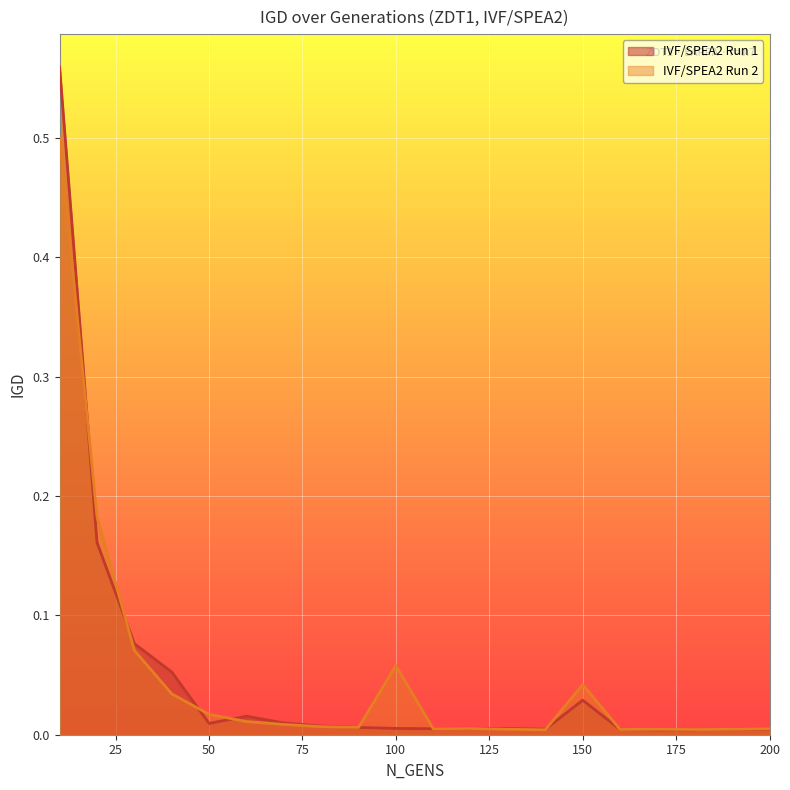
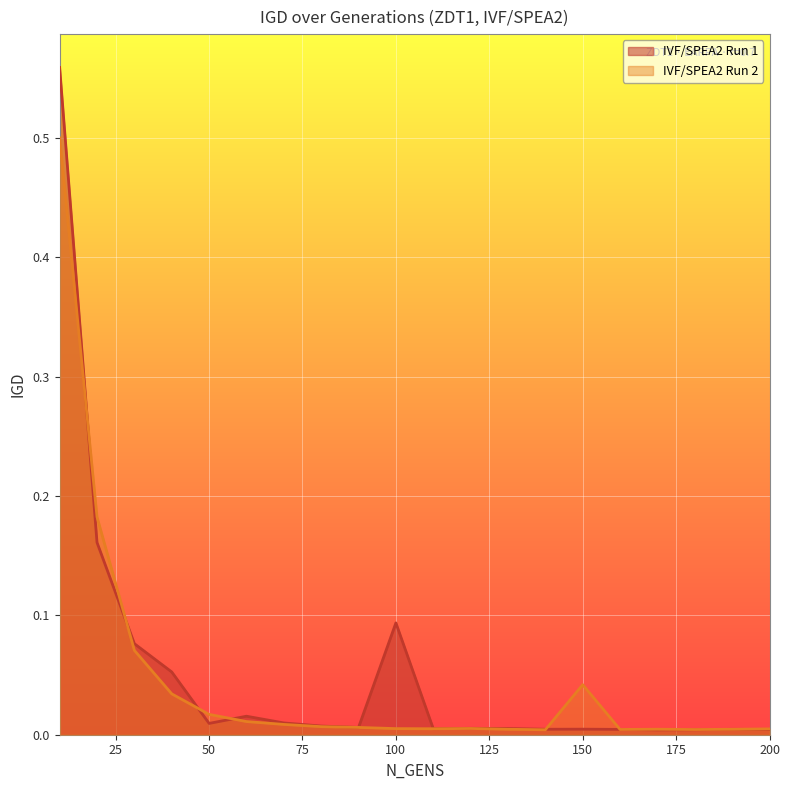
IVF/SPEA2 Run 1, 100: 0.005 -> 0.094
IVF/SPEA2 Run 2, 100: 0.058 -> 0.005
IVF/SPEA2 Run 1, 150: 0.029 -> 0.005
